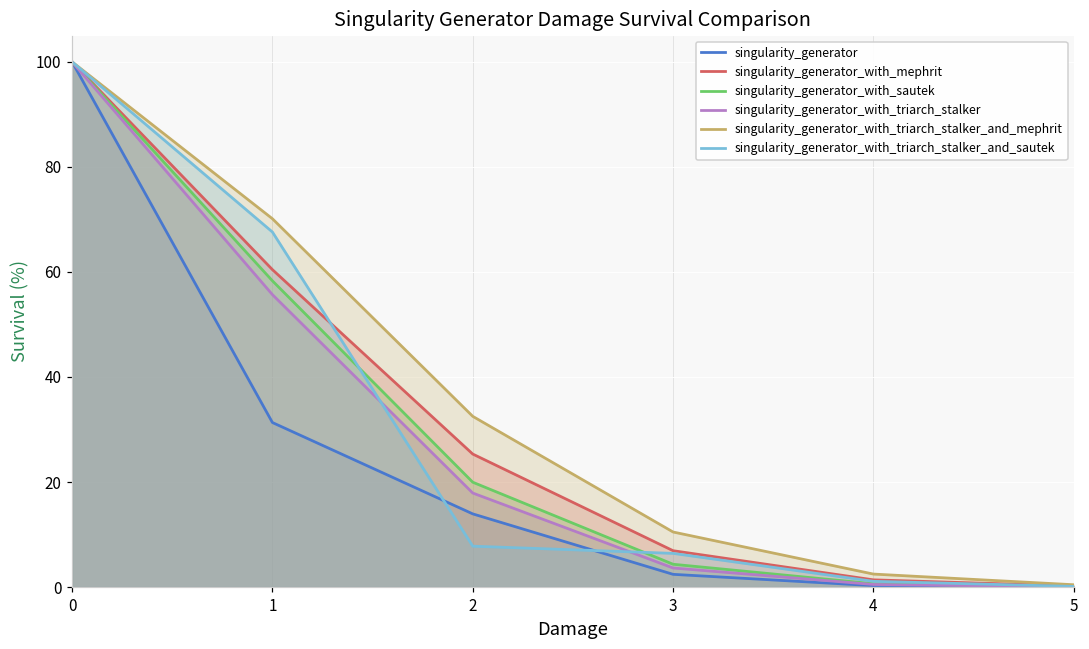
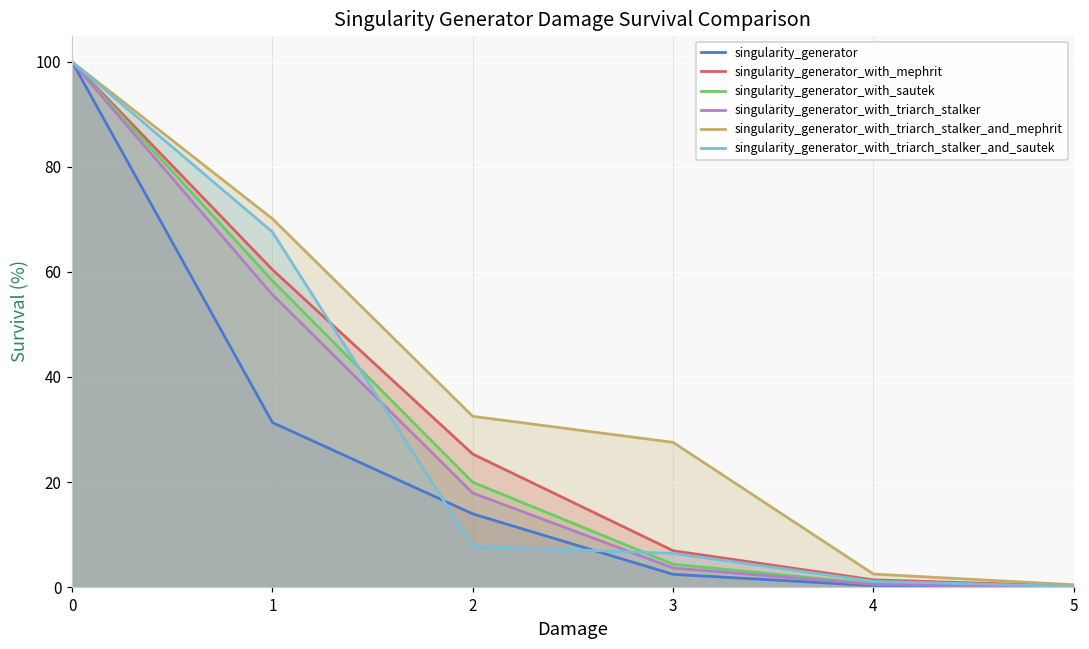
singularity_generator_with_triarch_stalker_and_mephrit, 3: 10 -> 28
